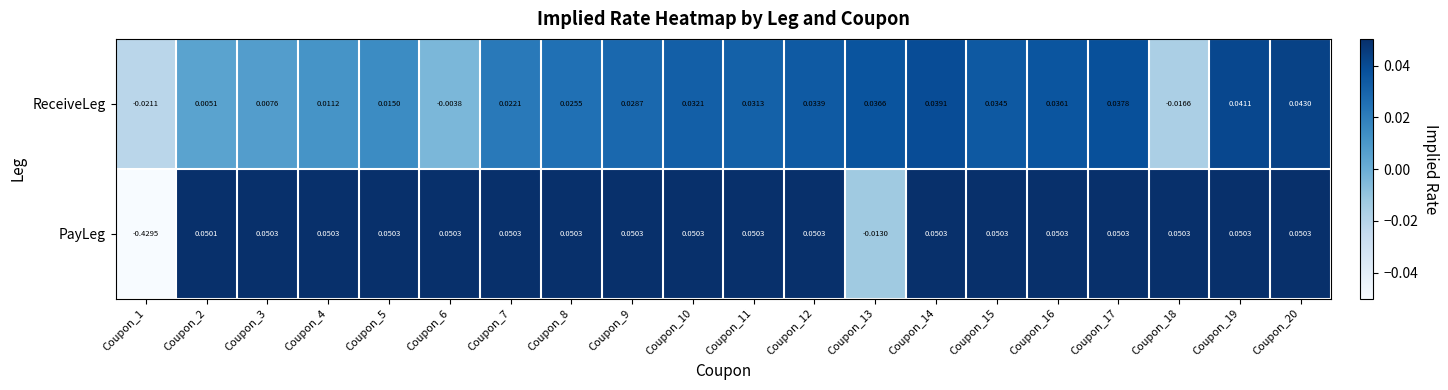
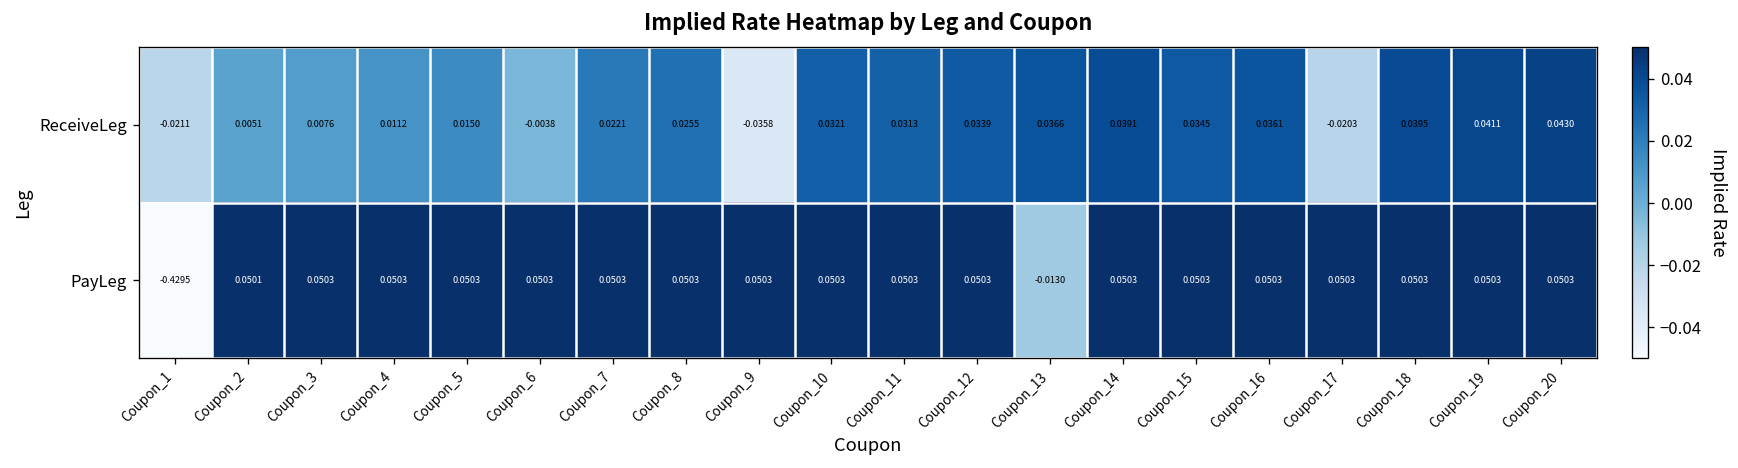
ReceiveLeg, Coupon_9: 0.0287 -> -0.0358
ReceiveLeg, Coupon_17: 0.0378 -> -0.0203
ReceiveLeg, Coupon_18: -0.0166 -> 0.0395
